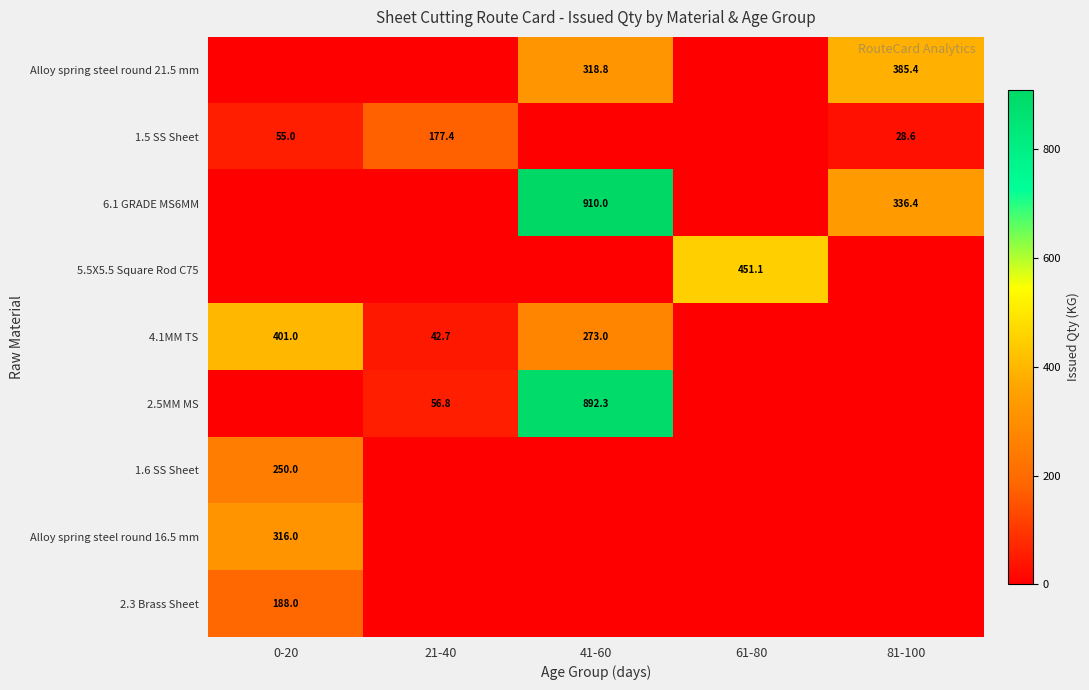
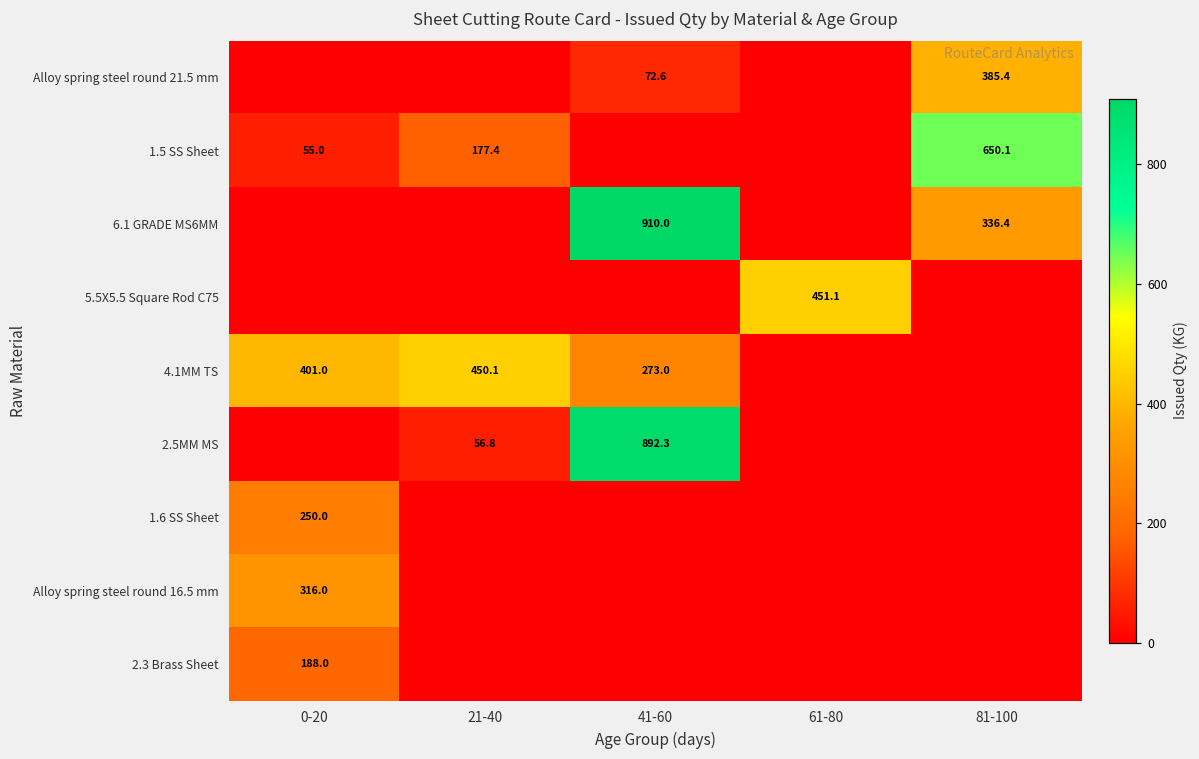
Alloy spring steel round 21.5 mm, 41-60: 318.8 -> 72.6
1.5 SS Sheet, 81-100: 28.6 -> 650.1
4.1MM TS, 21-40: 42.7 -> 450.1
